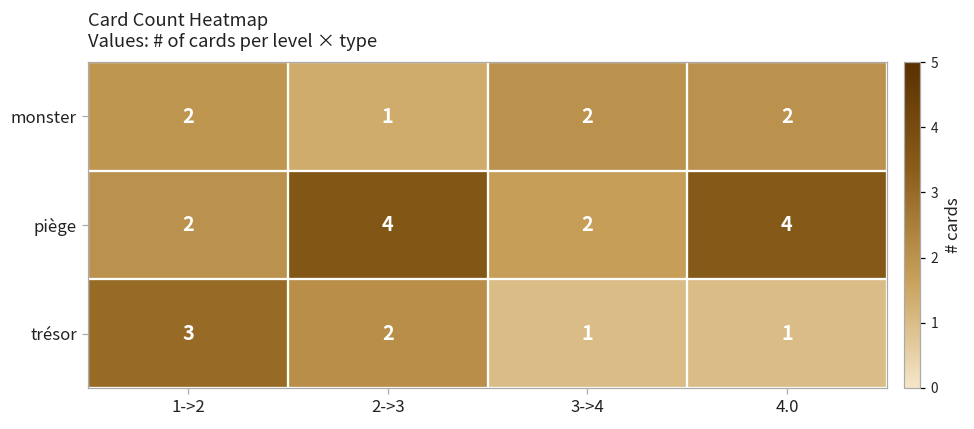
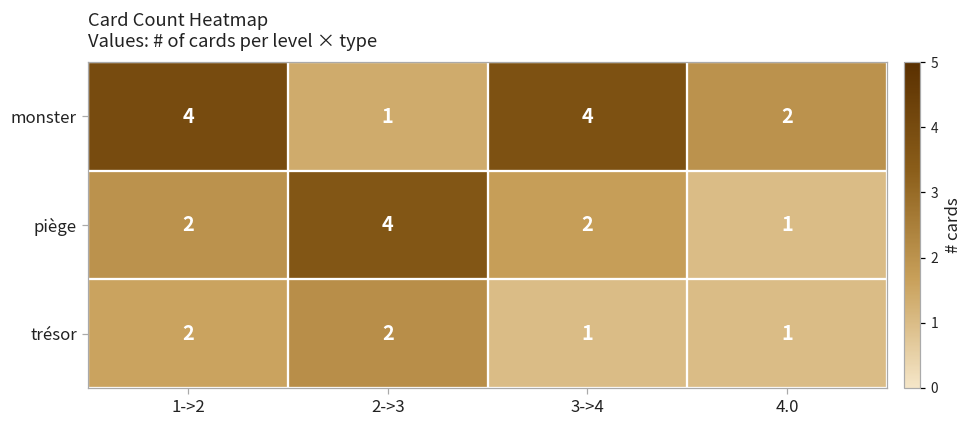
monster, 1->2: 2 -> 4
monster, 3->4: 2 -> 4
piège, 4.0: 4 -> 1
trésor, 1->2: 3 -> 2
